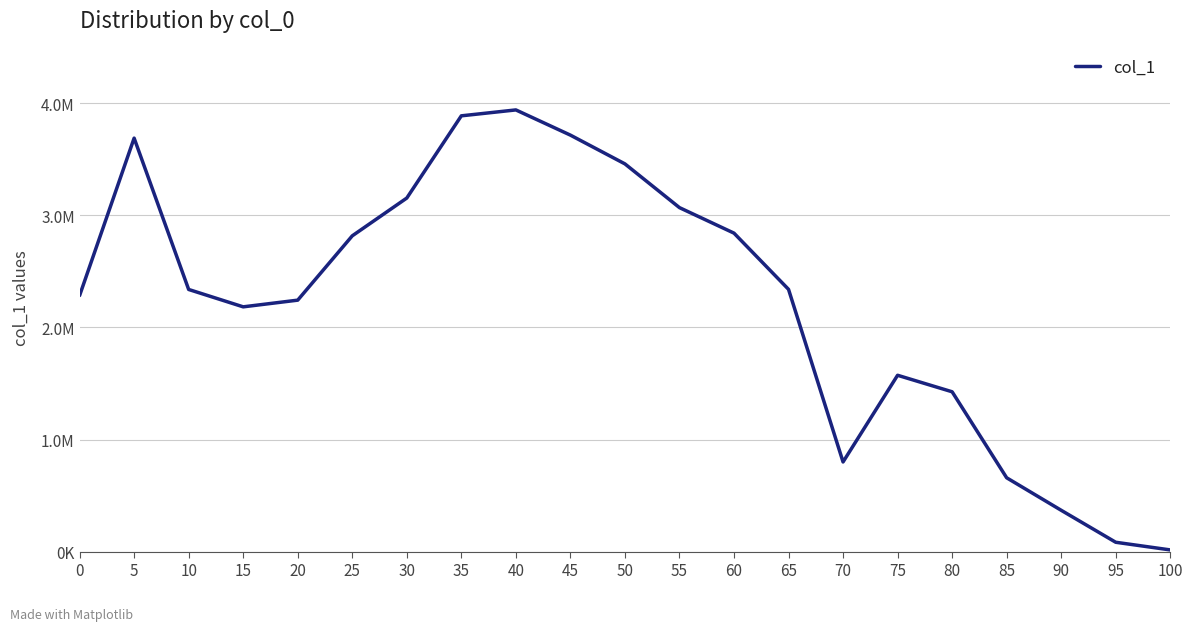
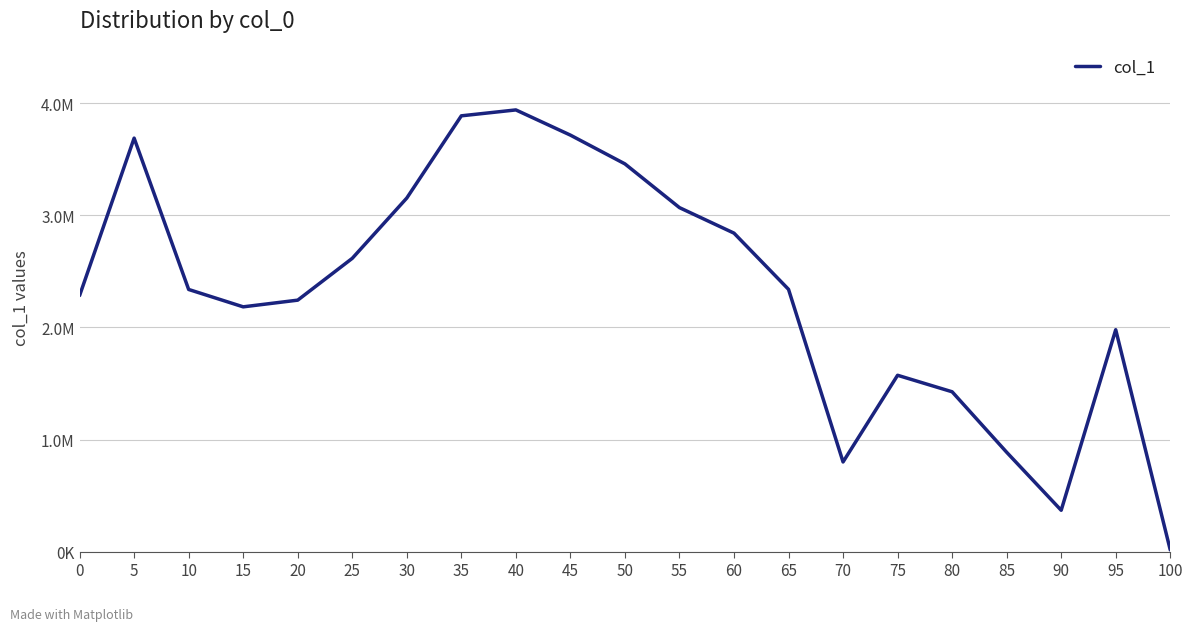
25: 2820000 -> 2620000
85: 660000 -> 890000
95: 80000 -> 1980000
